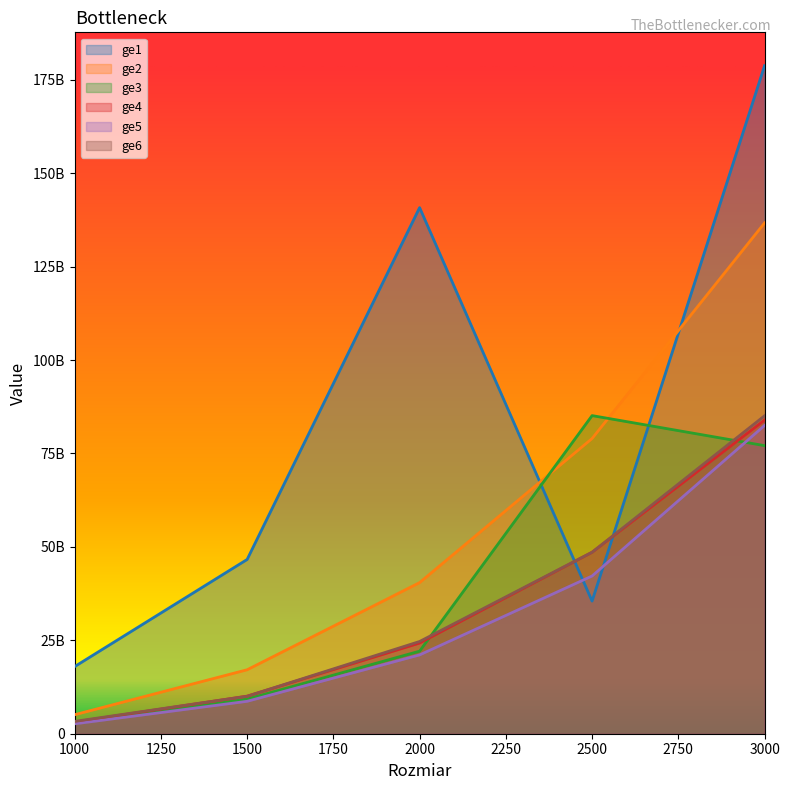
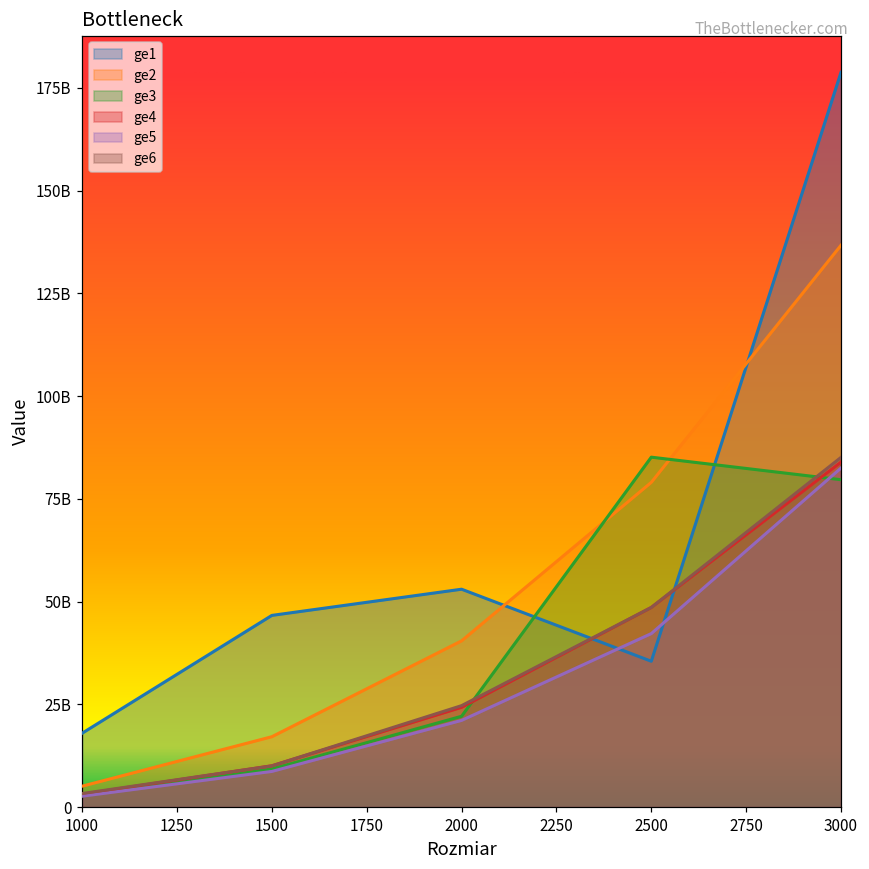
ge1, 2000: 141000000000 -> 53000000000
ge3, 3000: 77000000000 -> 80000000000
